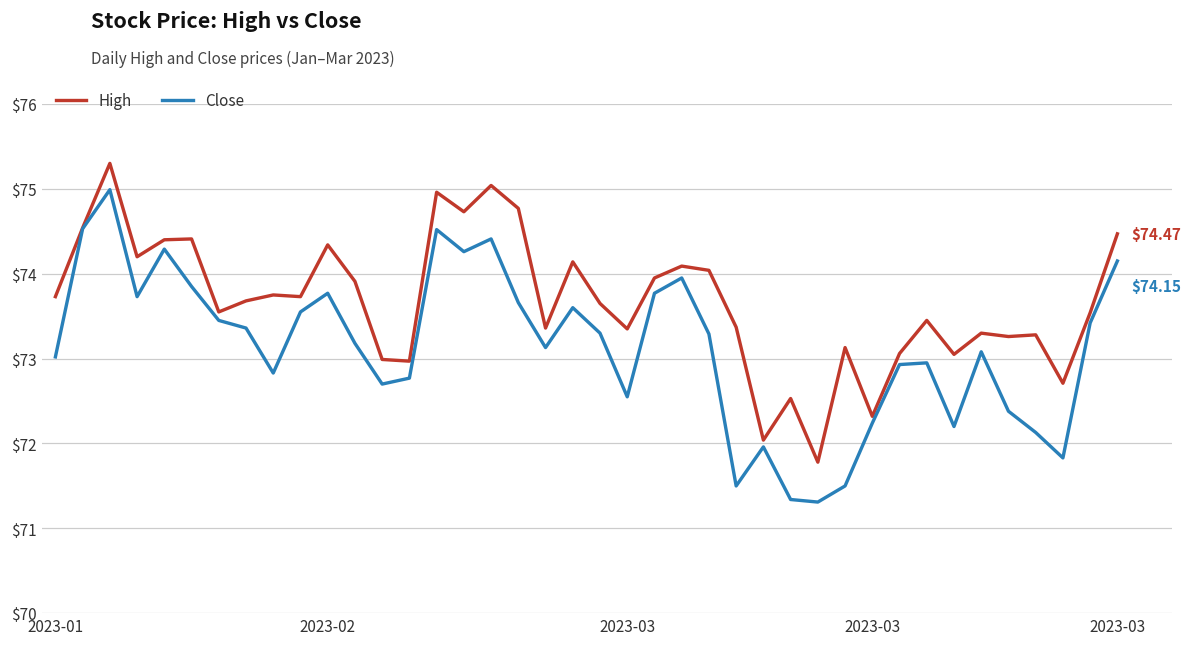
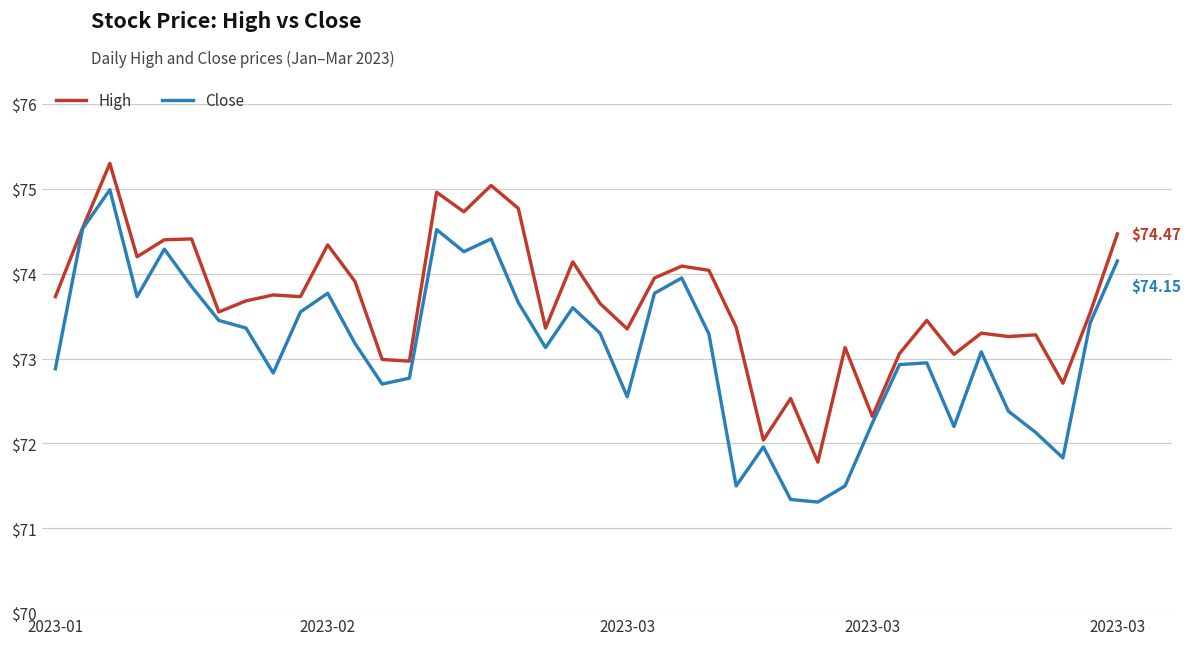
Close, 2023-01: $73.0 -> $72.9
